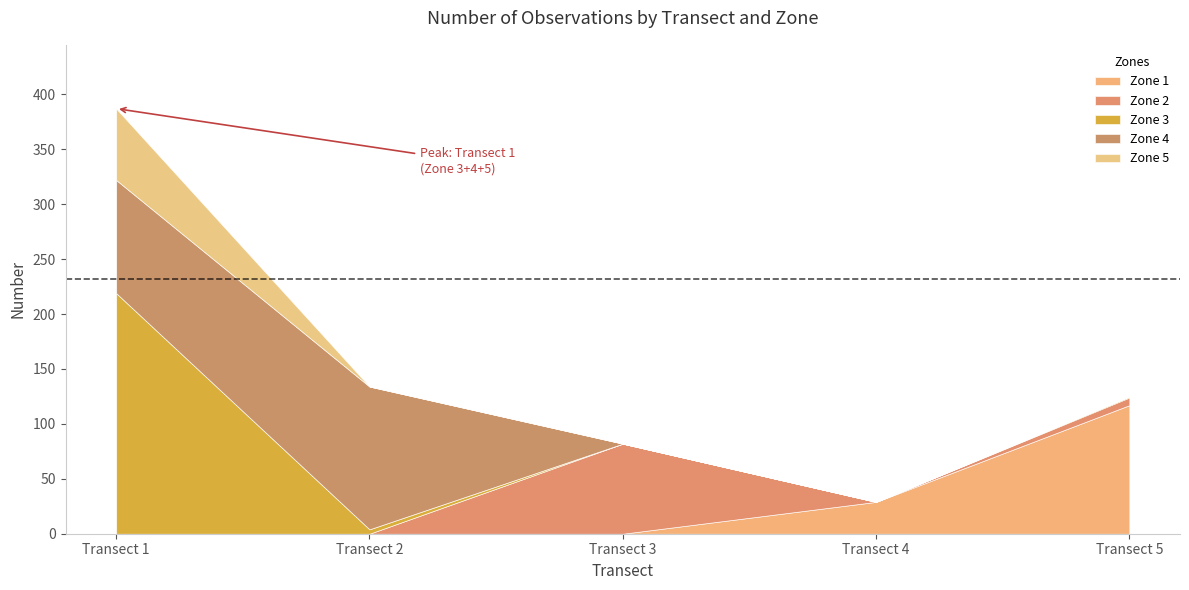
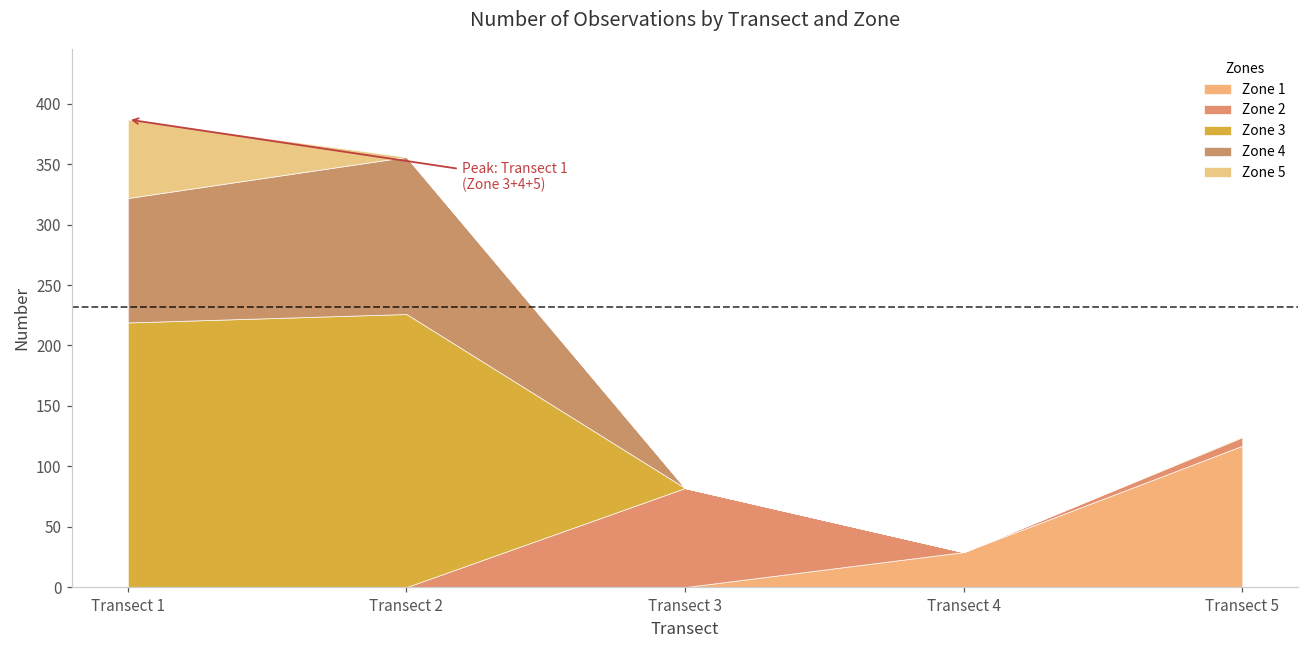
Zone 3, Transect 2: 4 -> 226
